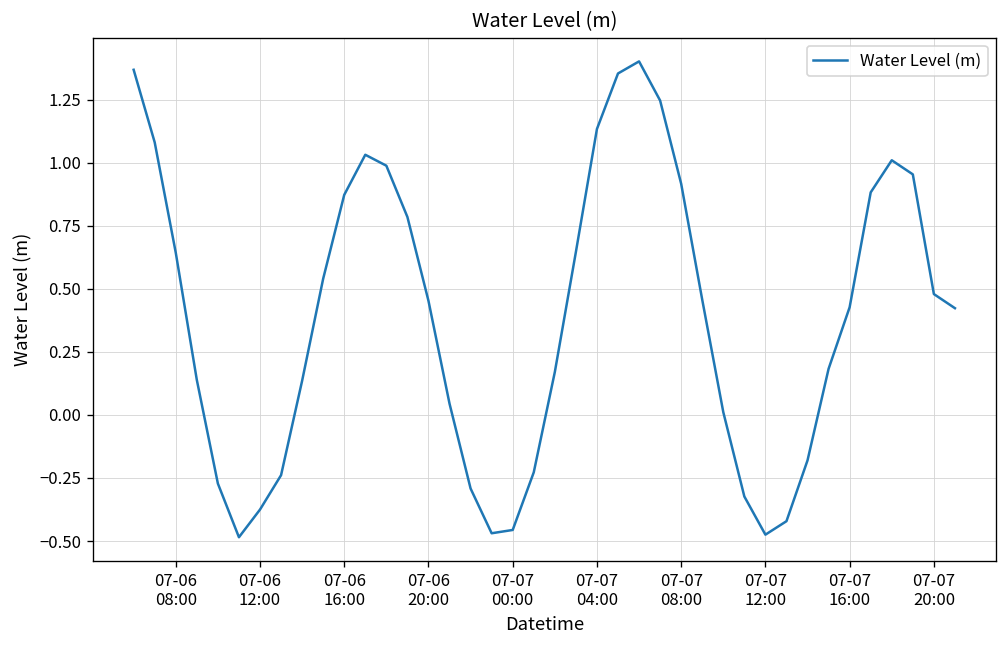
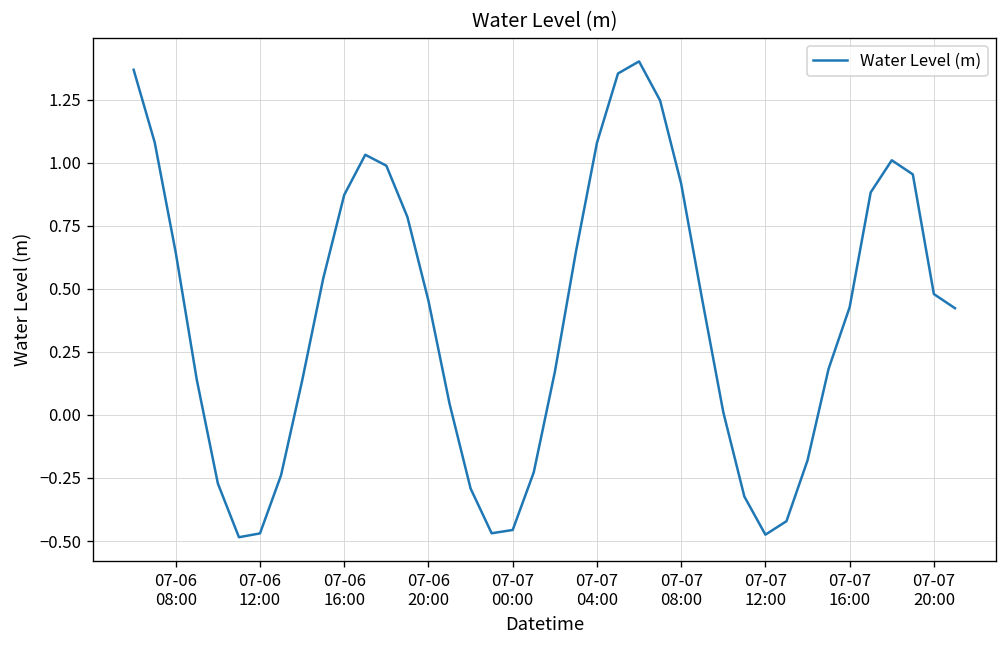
07-06 12:00: -0.38 -> -0.47
07-07 04:00: 1.13 -> 1.08
